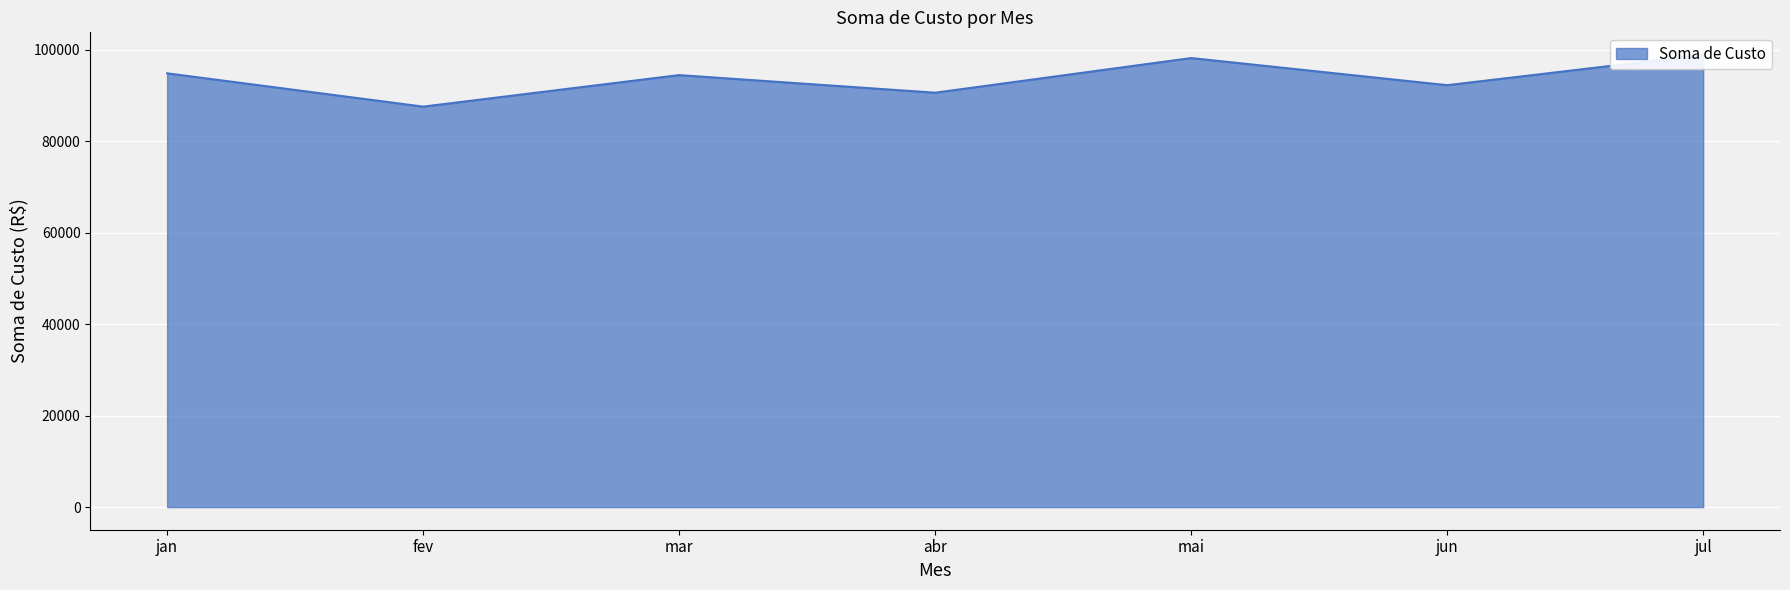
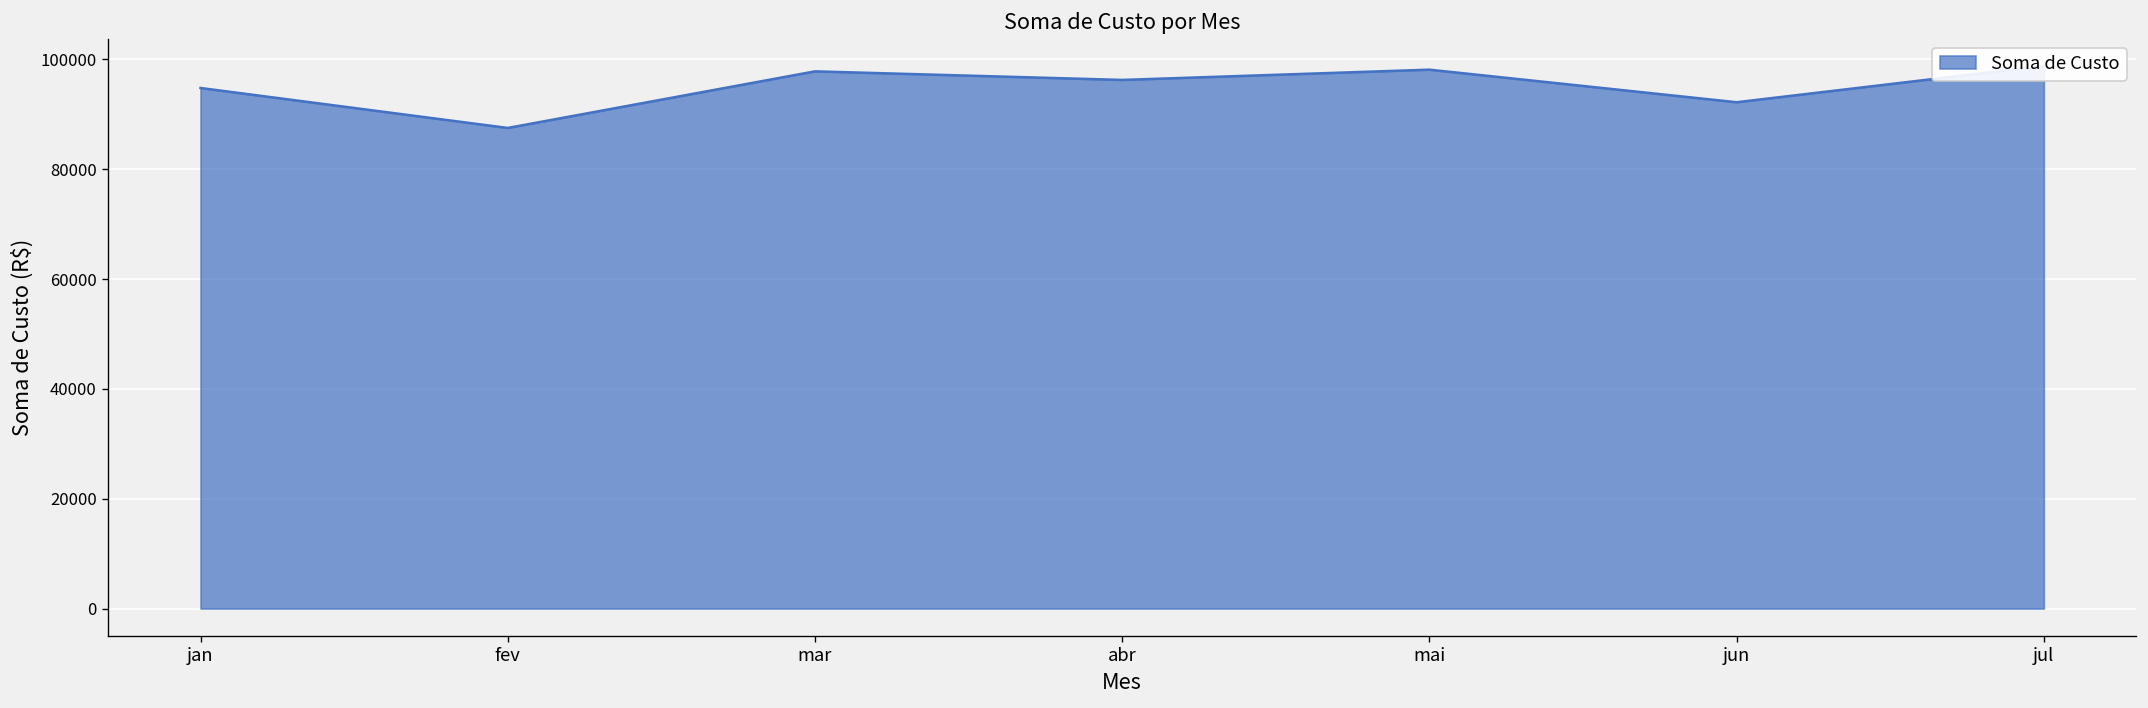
mar: 94000 -> 98000
abr: 91000 -> 96000
